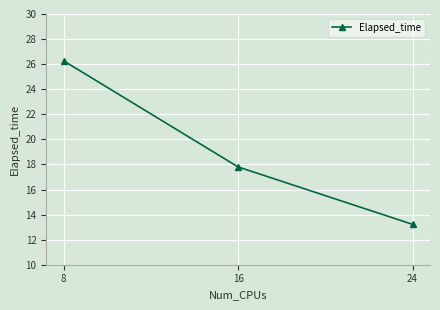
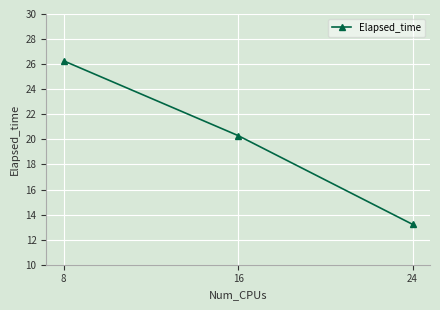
16: 17.8 -> 20.3
